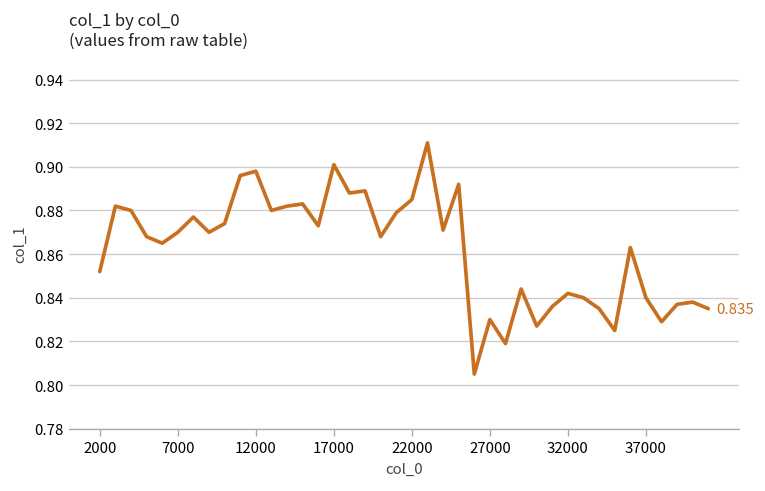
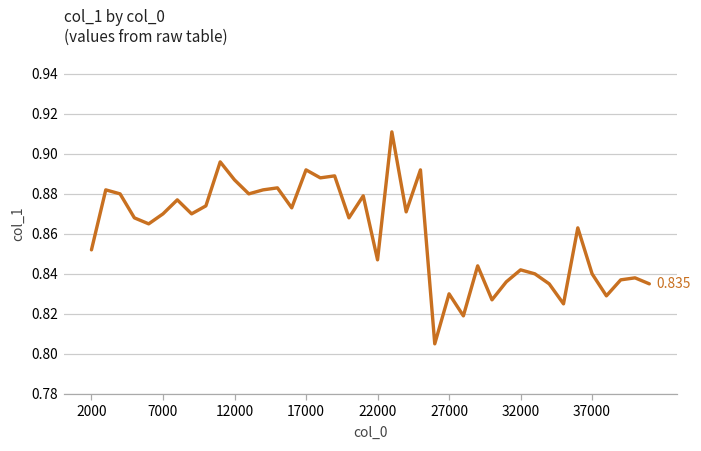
12000: 0.898 -> 0.887
17000: 0.901 -> 0.892
22000: 0.885 -> 0.847
